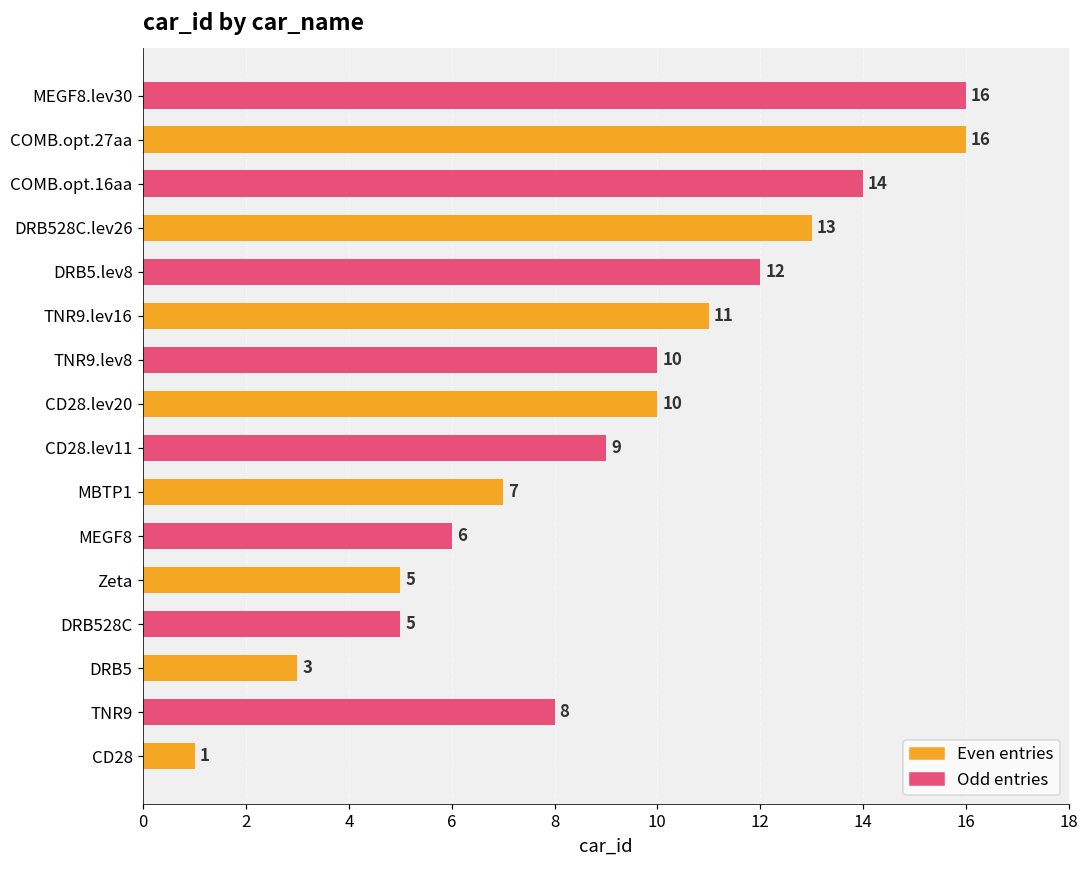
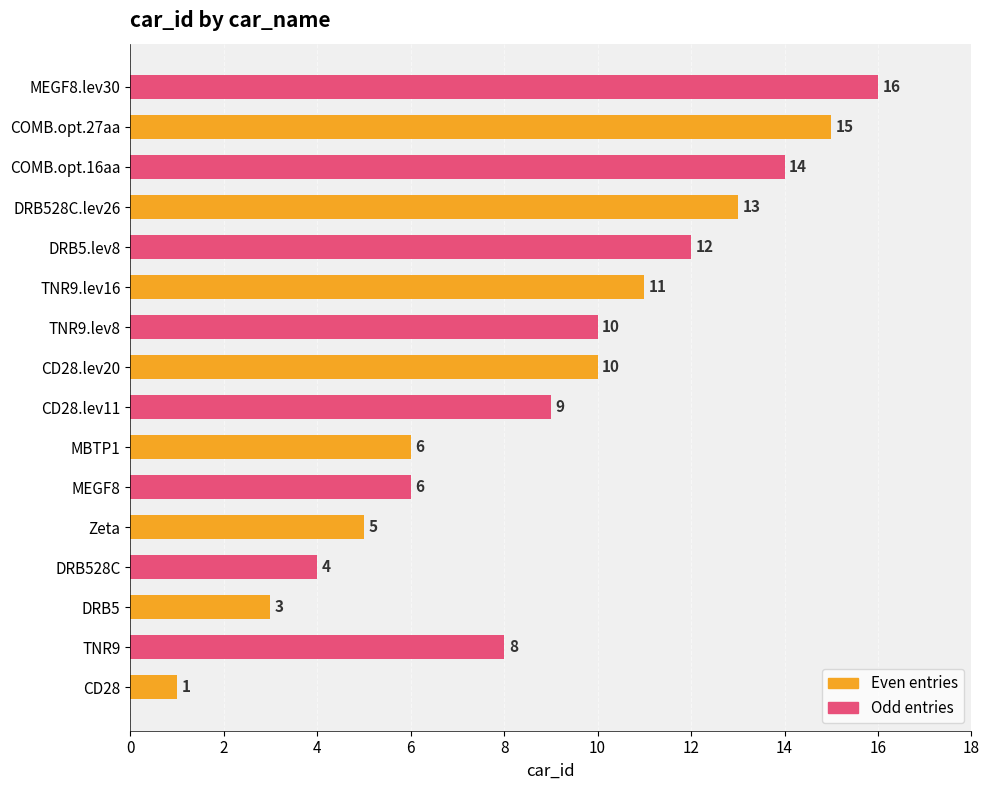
COMB.opt.27aa: 16 -> 15
MBTP1: 7 -> 6
DRB528C: 5 -> 4
